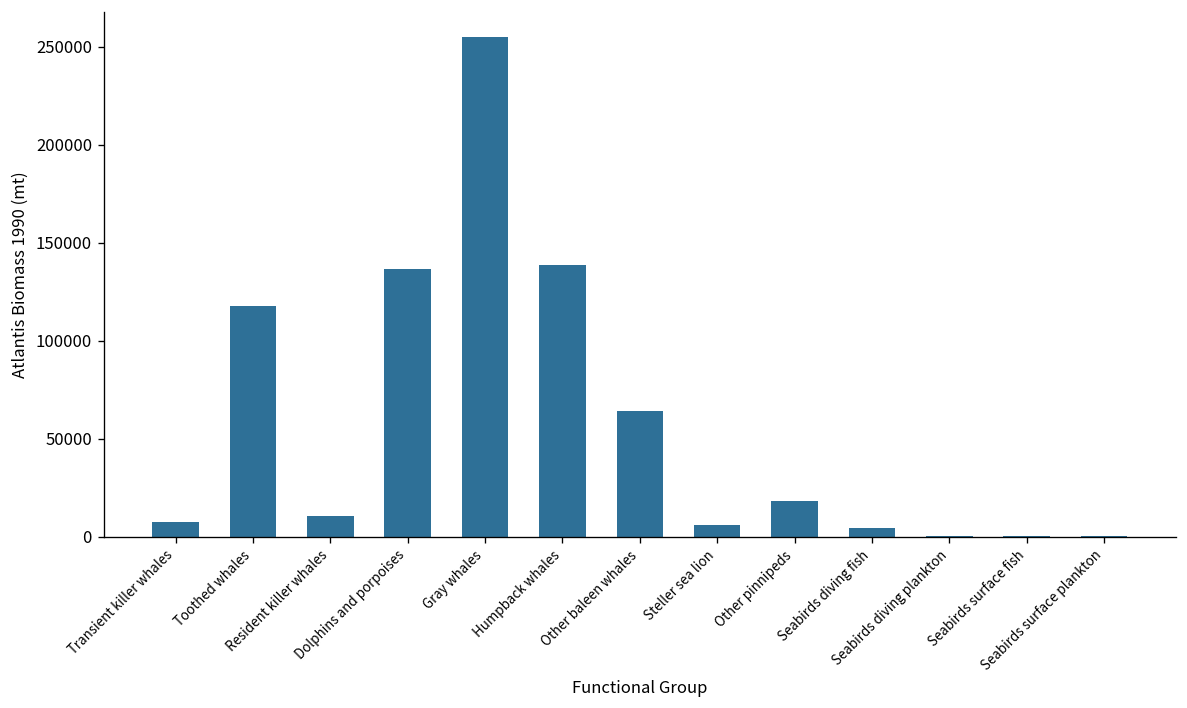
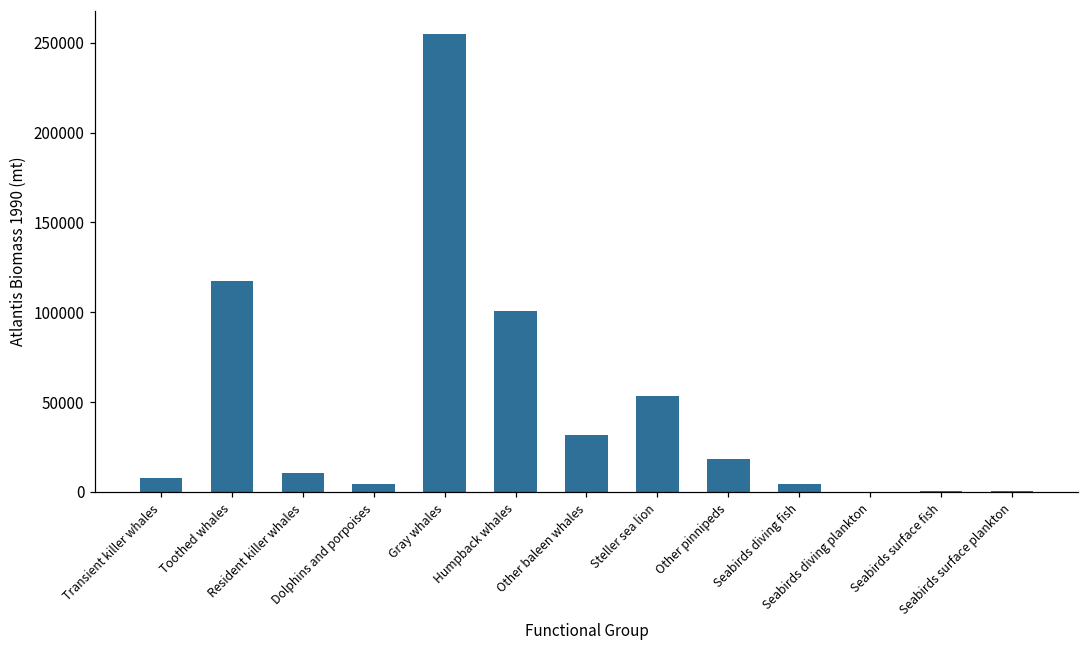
Dolphins and porpoises: 137000 -> 4000
Humpback whales: 139000 -> 101000
Other baleen whales: 64000 -> 32000
Steller sea lion: 6000 -> 54000
